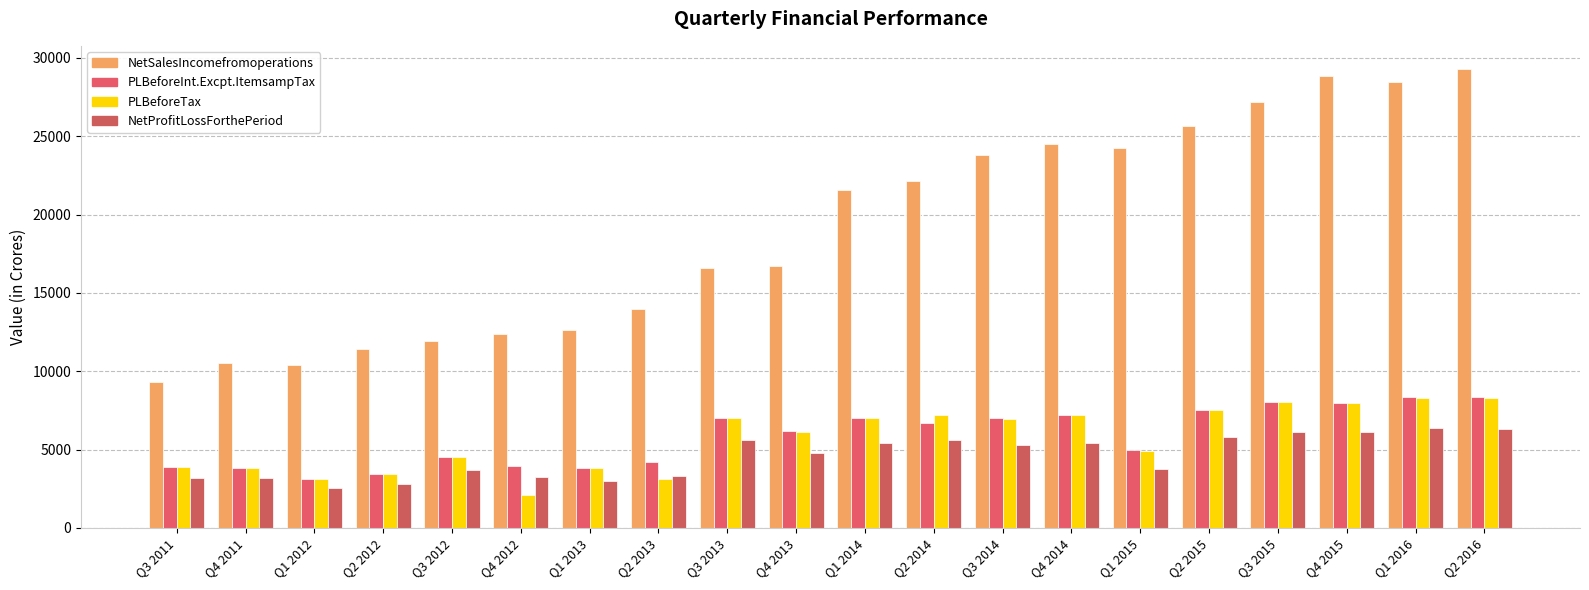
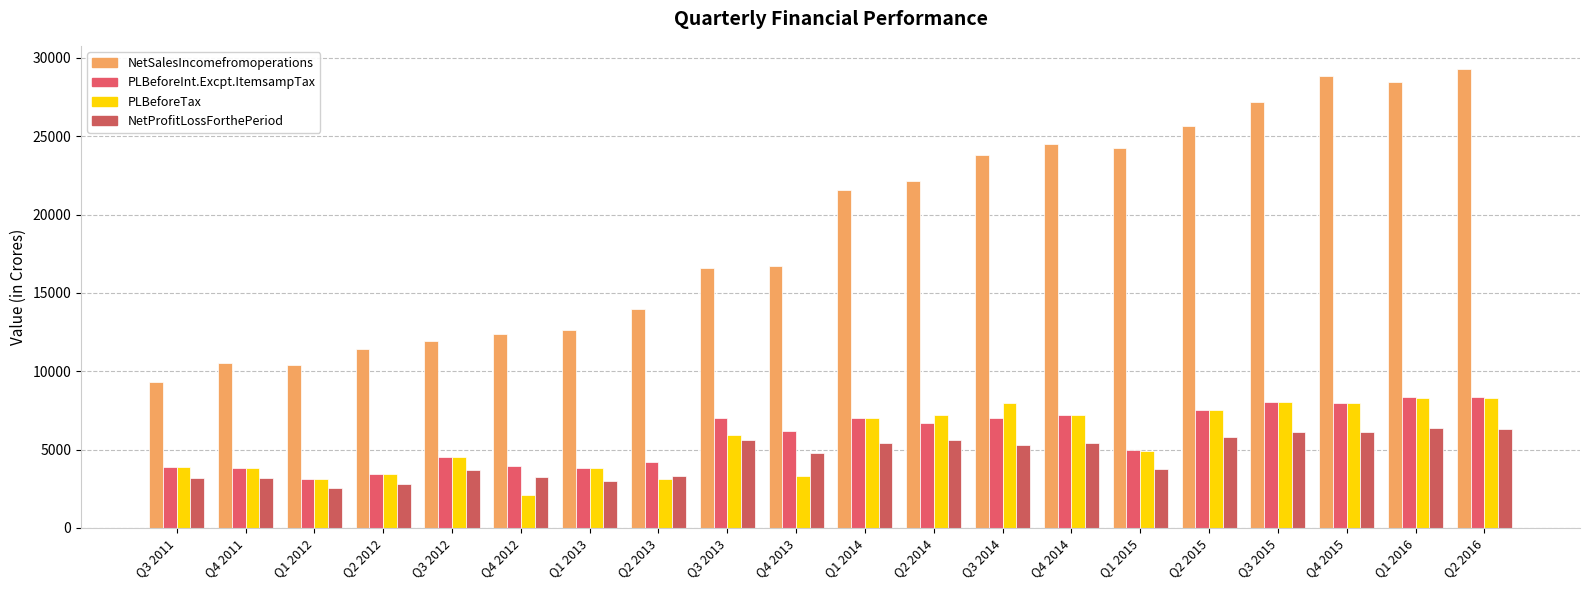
PLBeforeTax, Q3 2013: 7000 -> 5900
PLBeforeTax, Q4 2013: 6100 -> 3300
PLBeforeTax, Q3 2014: 6900 -> 8000
